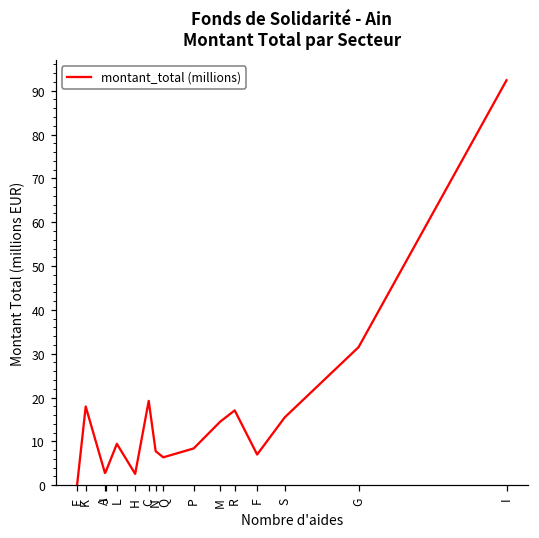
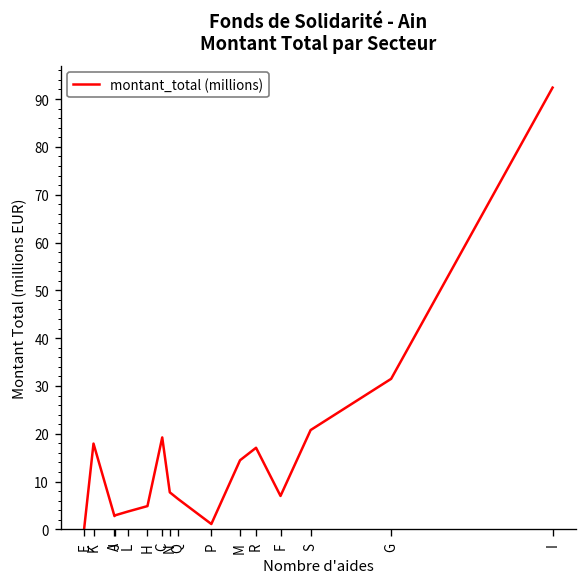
L: 9 -> 4
H: 3 -> 5
P: 8 -> 1
S: 15 -> 21
